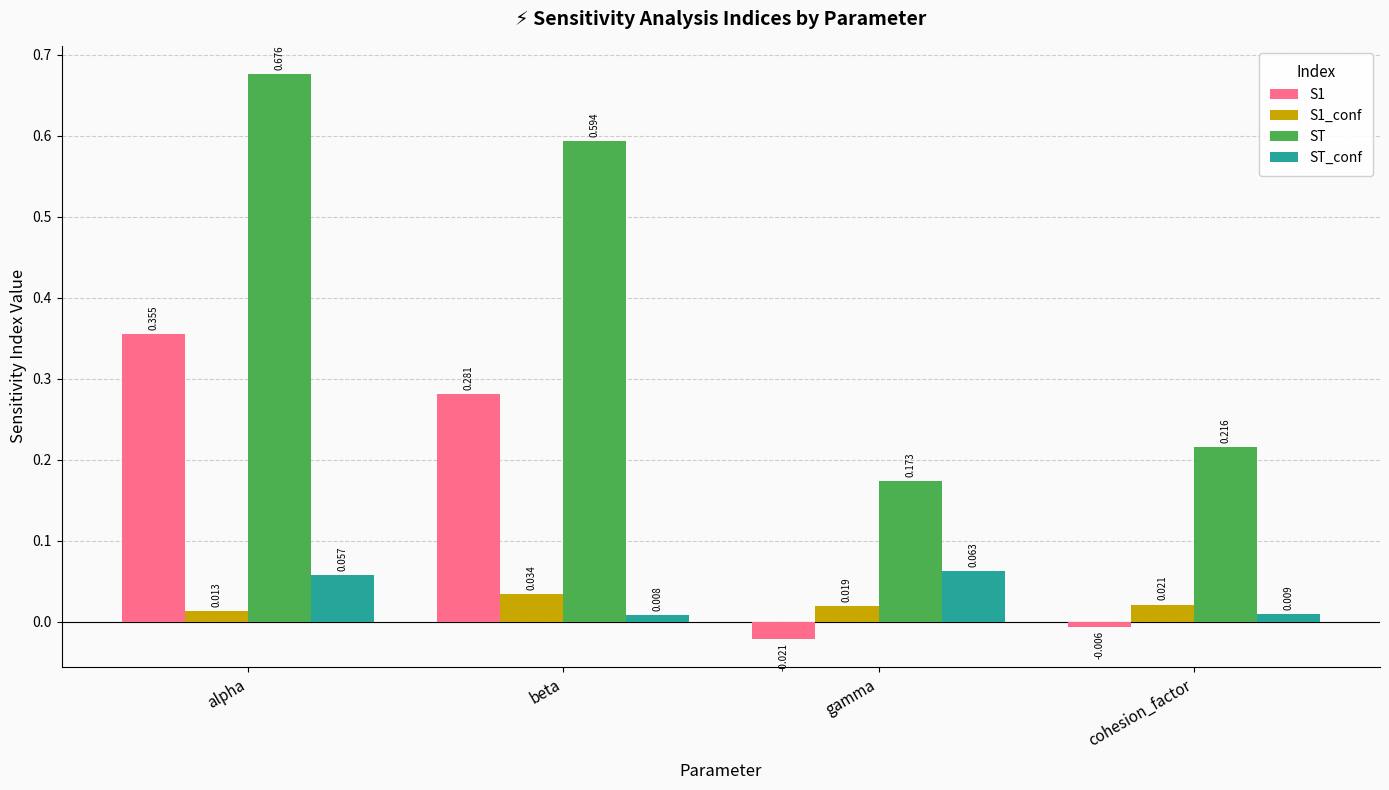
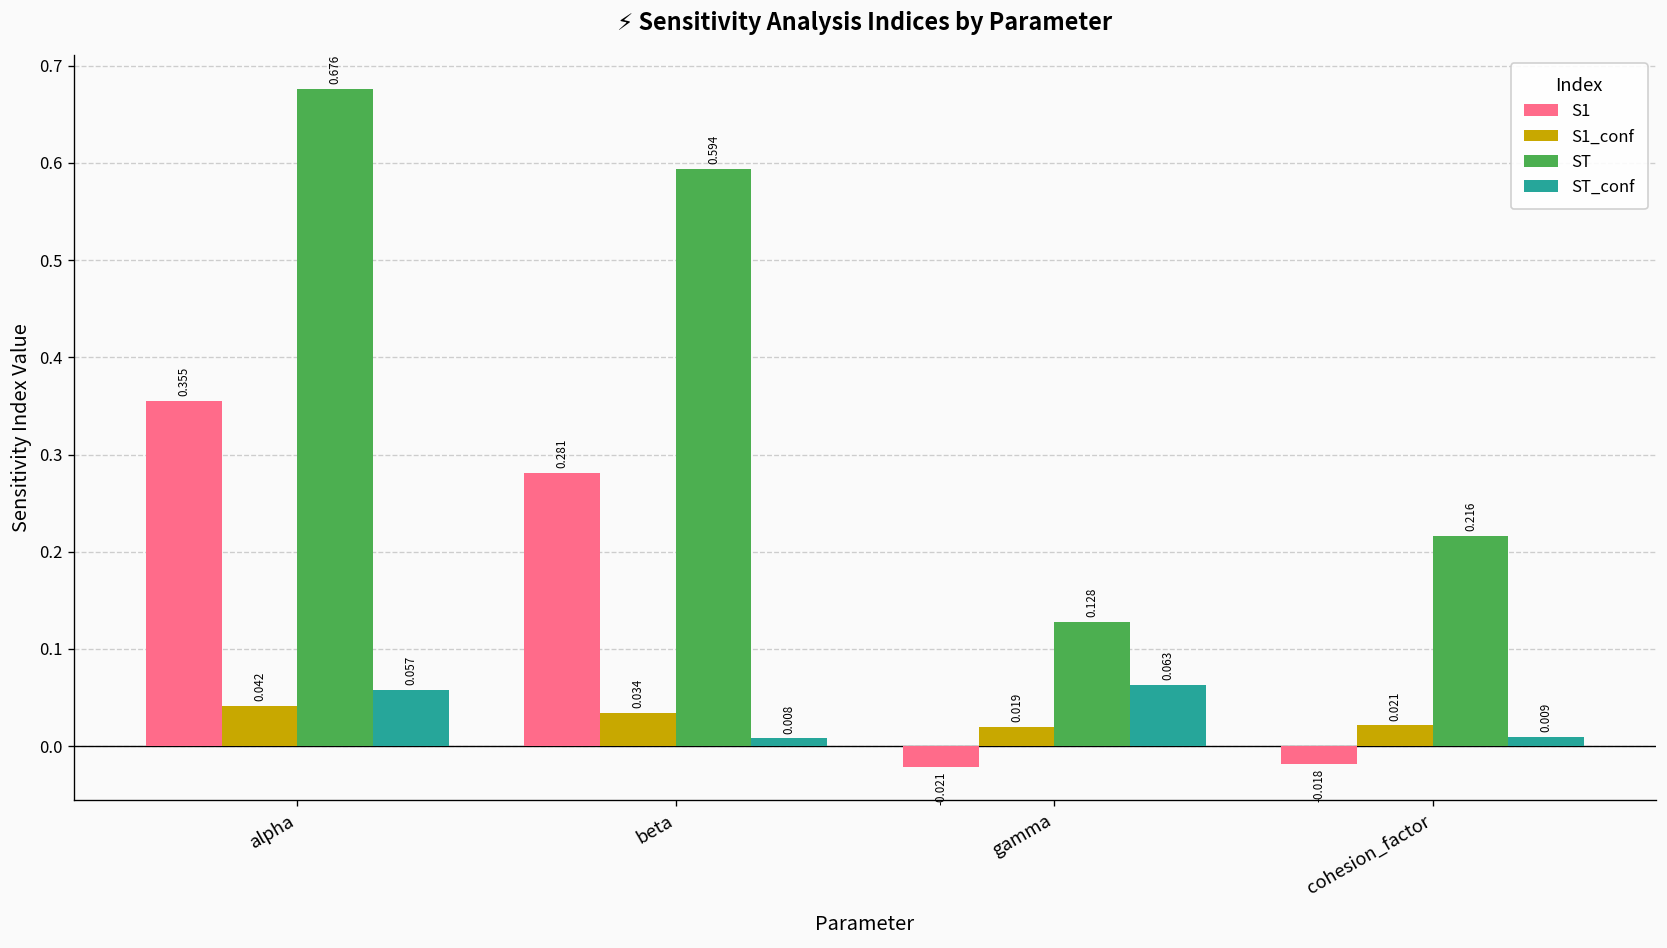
S1_conf, alpha: 0.013 -> 0.042
ST, gamma: 0.173 -> 0.128
S1, cohesion_factor: -0.006 -> -0.018
